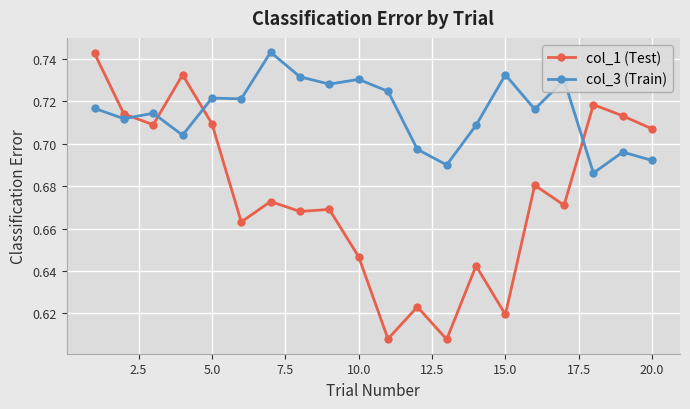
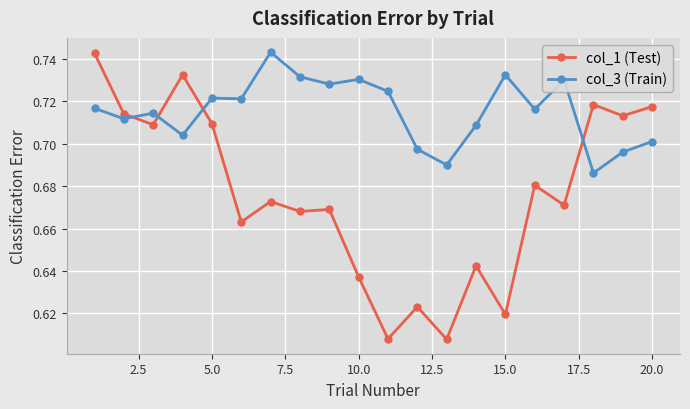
col_1 (Test), 10.0: 0.647 -> 0.637
col_1 (Test), 20.0: 0.707 -> 0.718
col_3 (Train), 20.0: 0.692 -> 0.701
